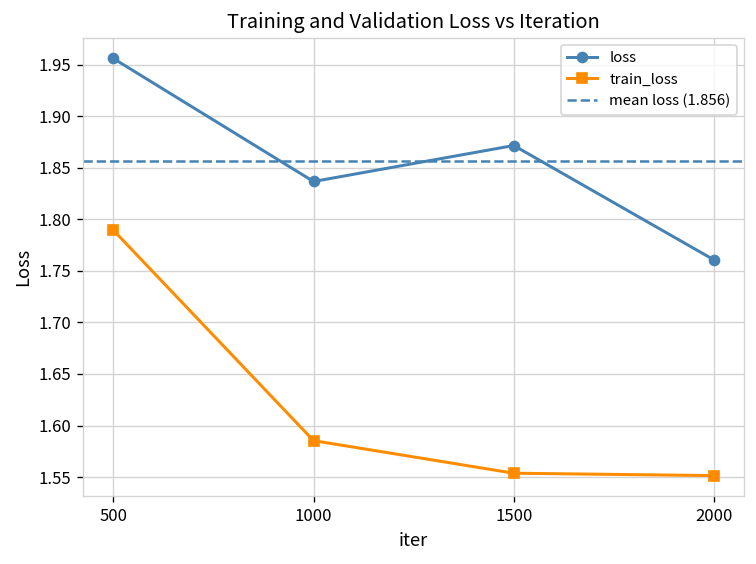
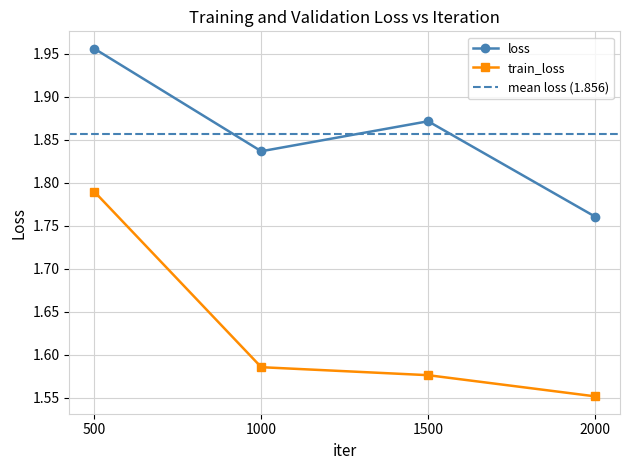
train_loss, 1500: 1.55 -> 1.58
